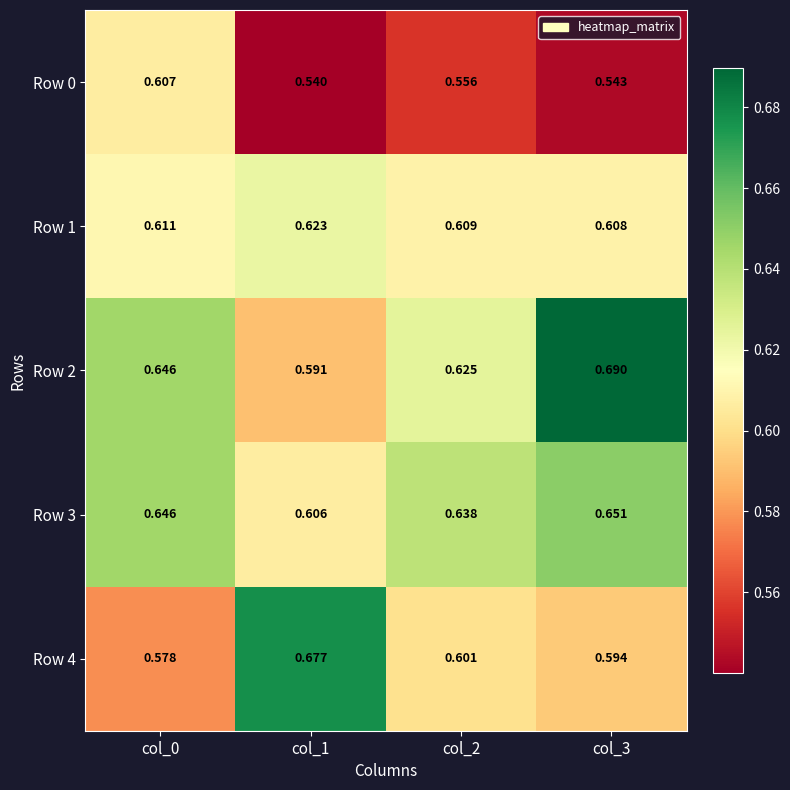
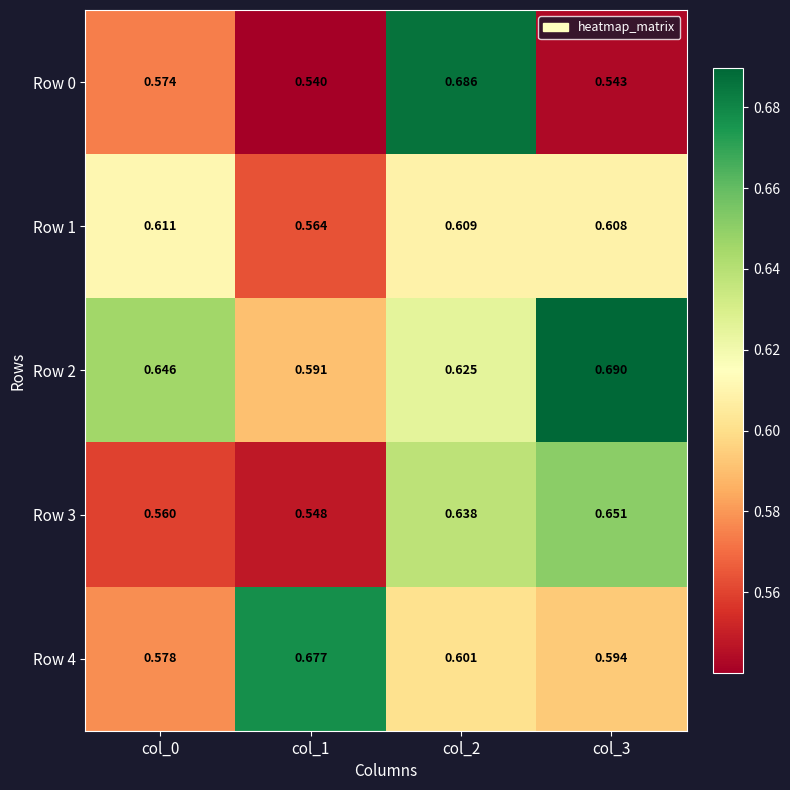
Row 0, col_0: 0.607 -> 0.574
Row 0, col_2: 0.556 -> 0.686
Row 1, col_1: 0.623 -> 0.564
Row 3, col_0: 0.646 -> 0.560
Row 3, col_1: 0.606 -> 0.548
